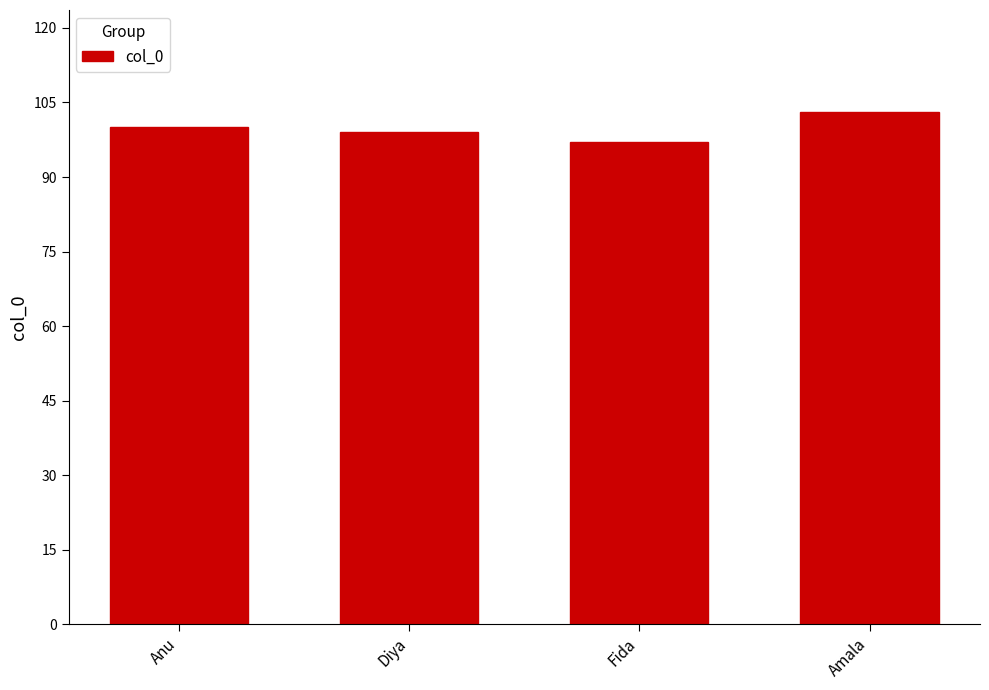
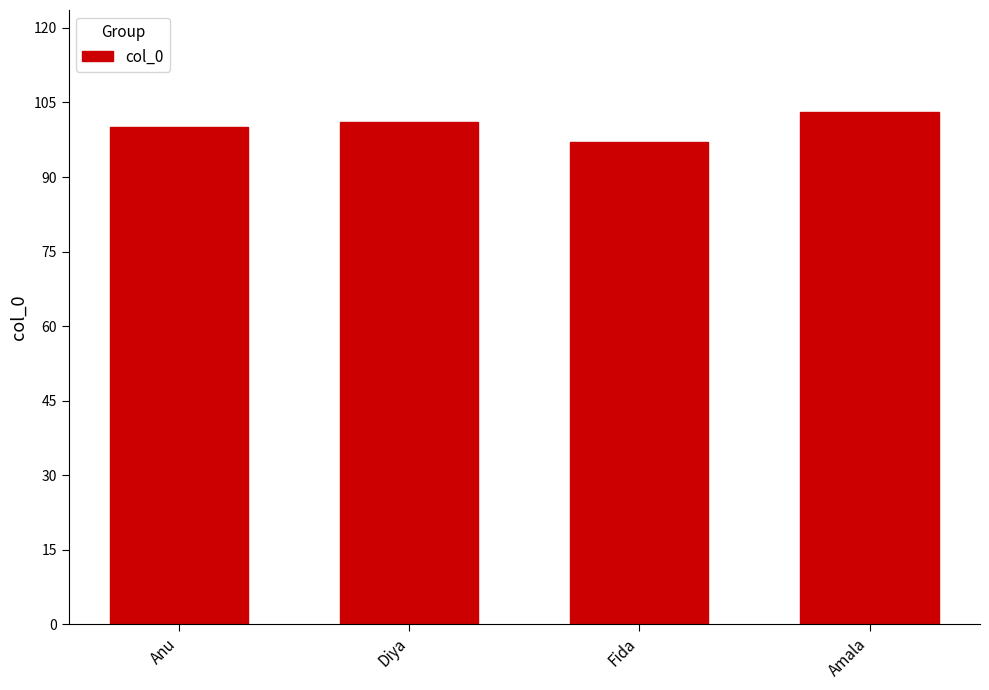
Diya: 99 -> 101
